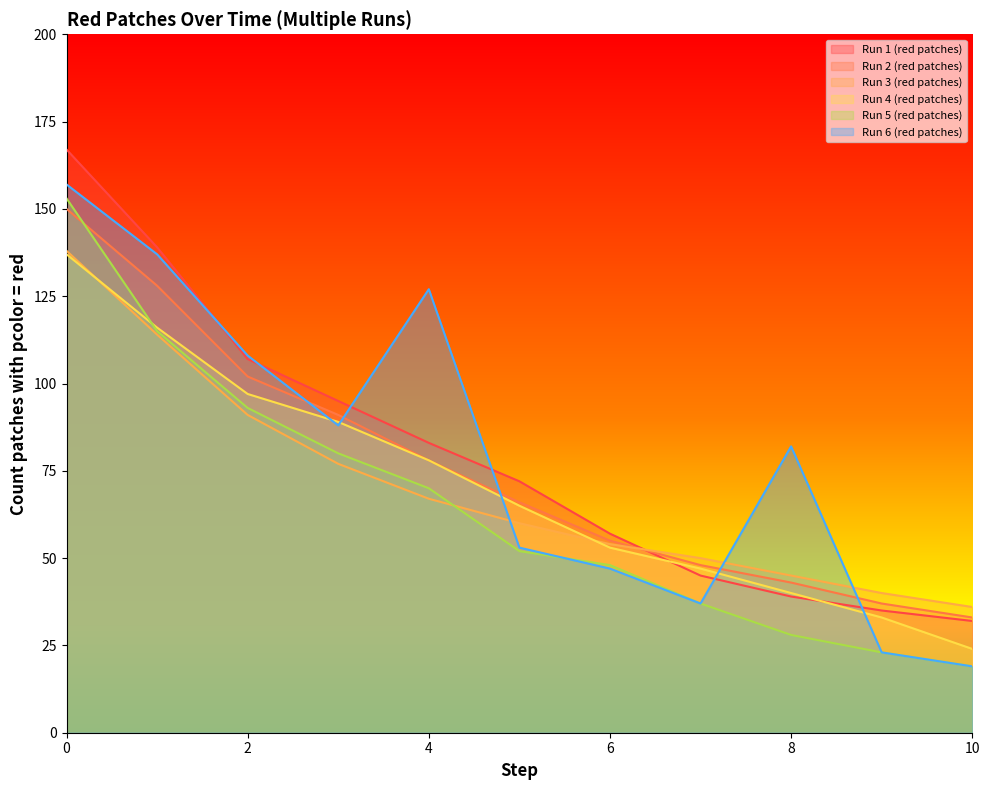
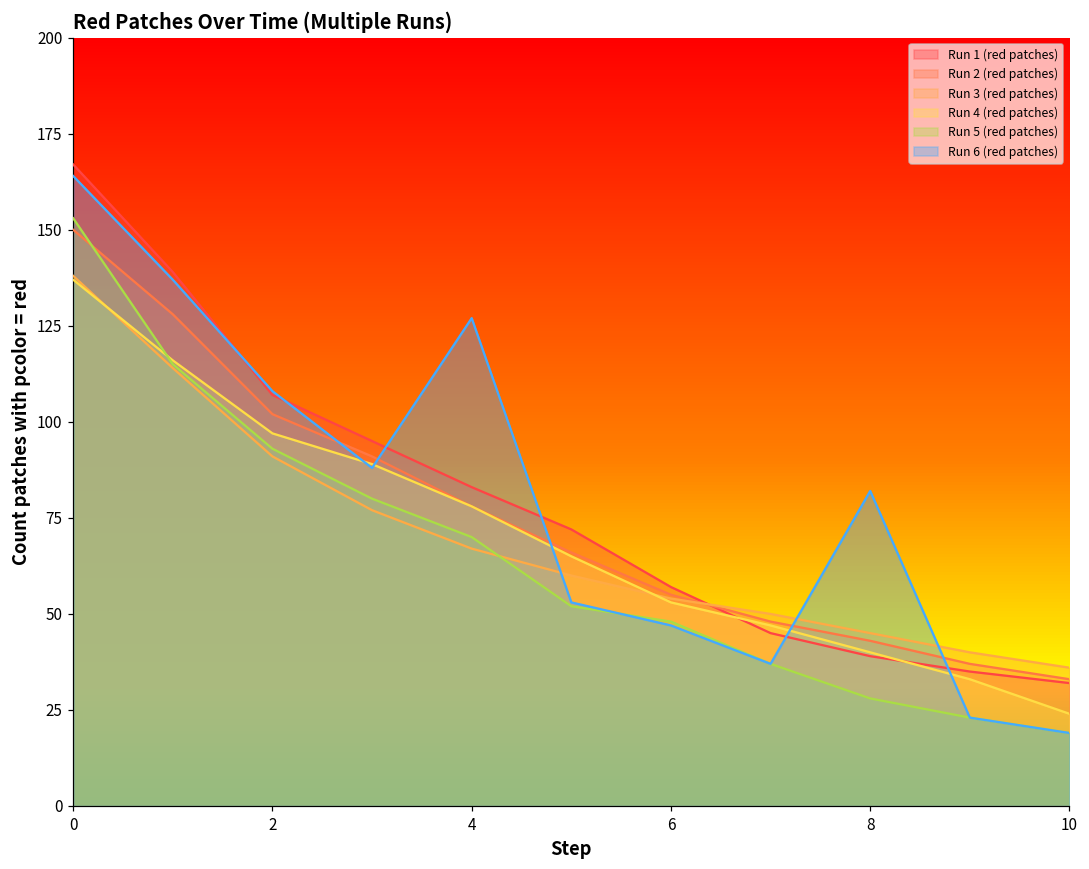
Run 6 (red patches), 0: 157 -> 164
